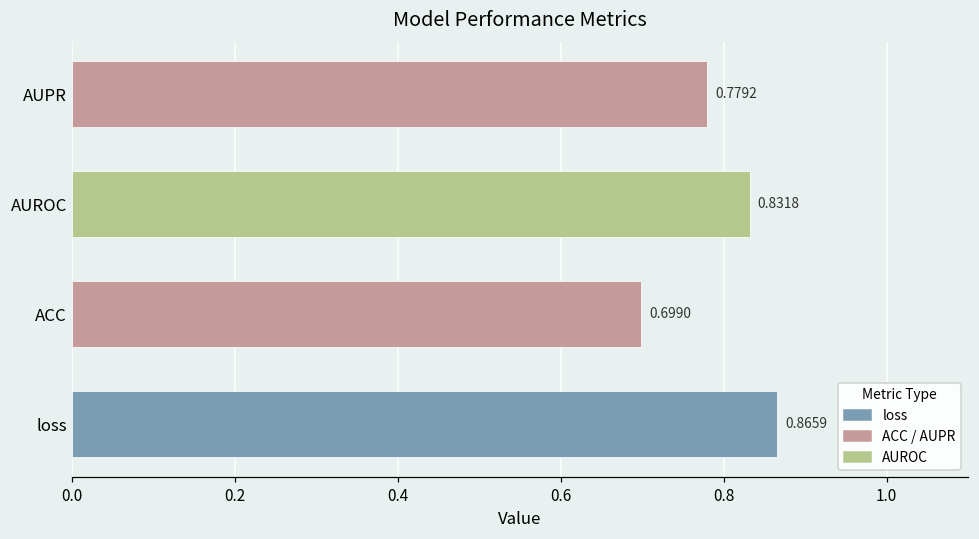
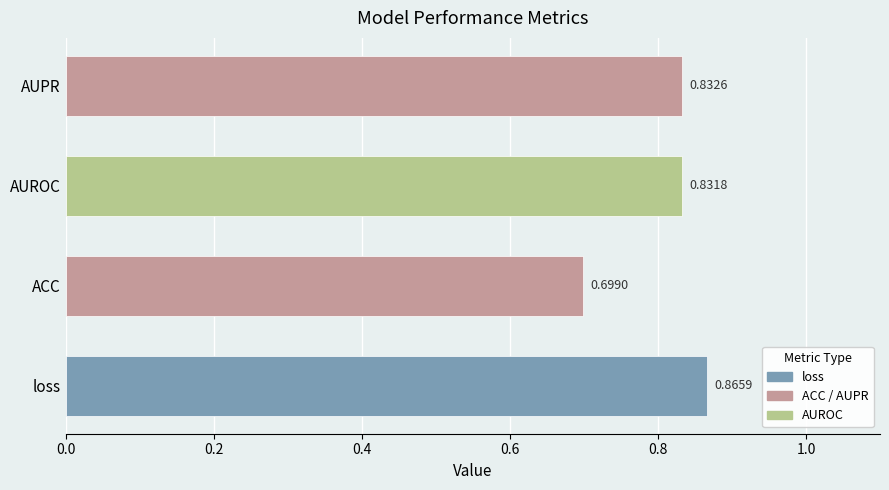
AUPR: 0.7792 -> 0.8326
